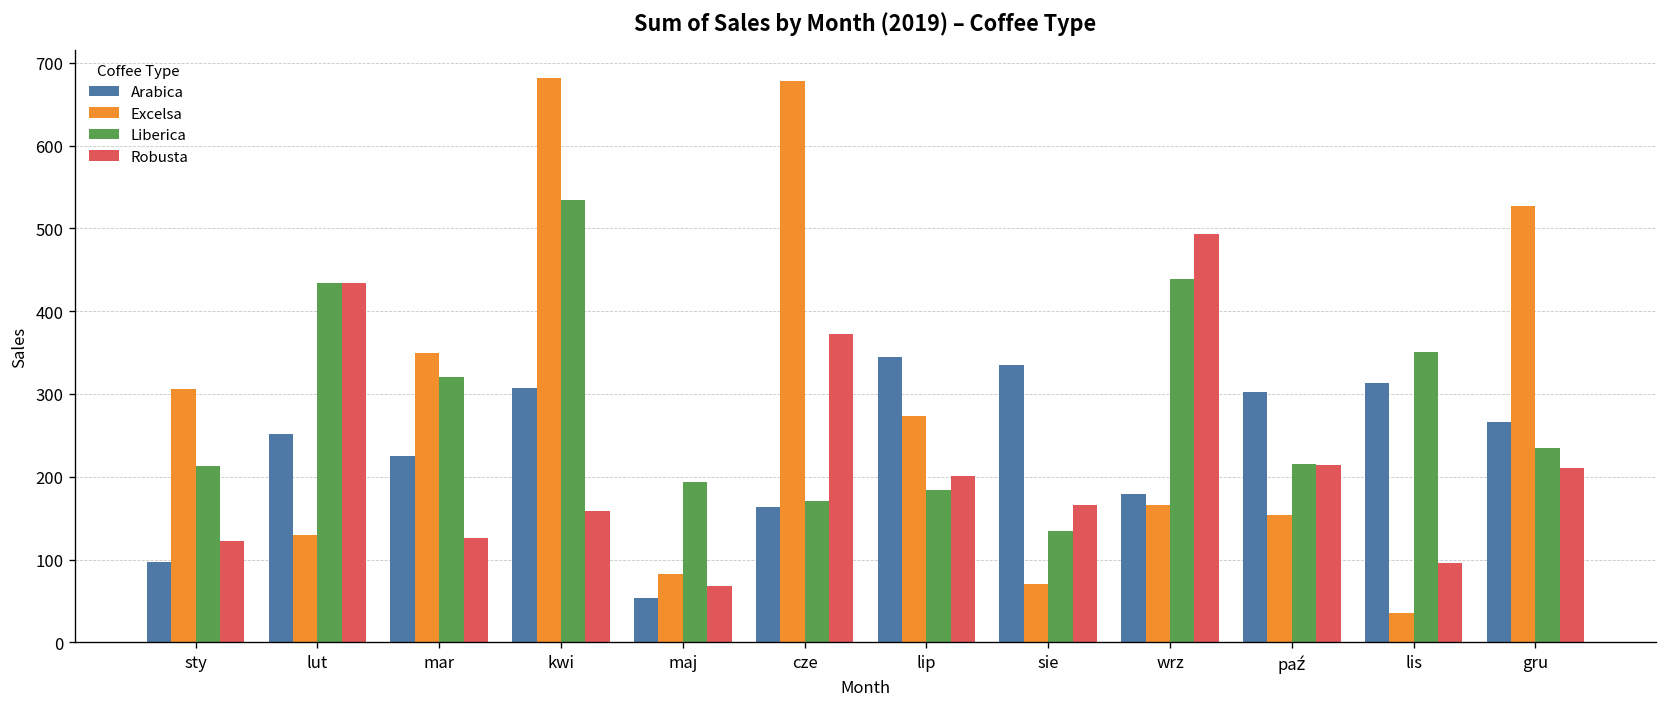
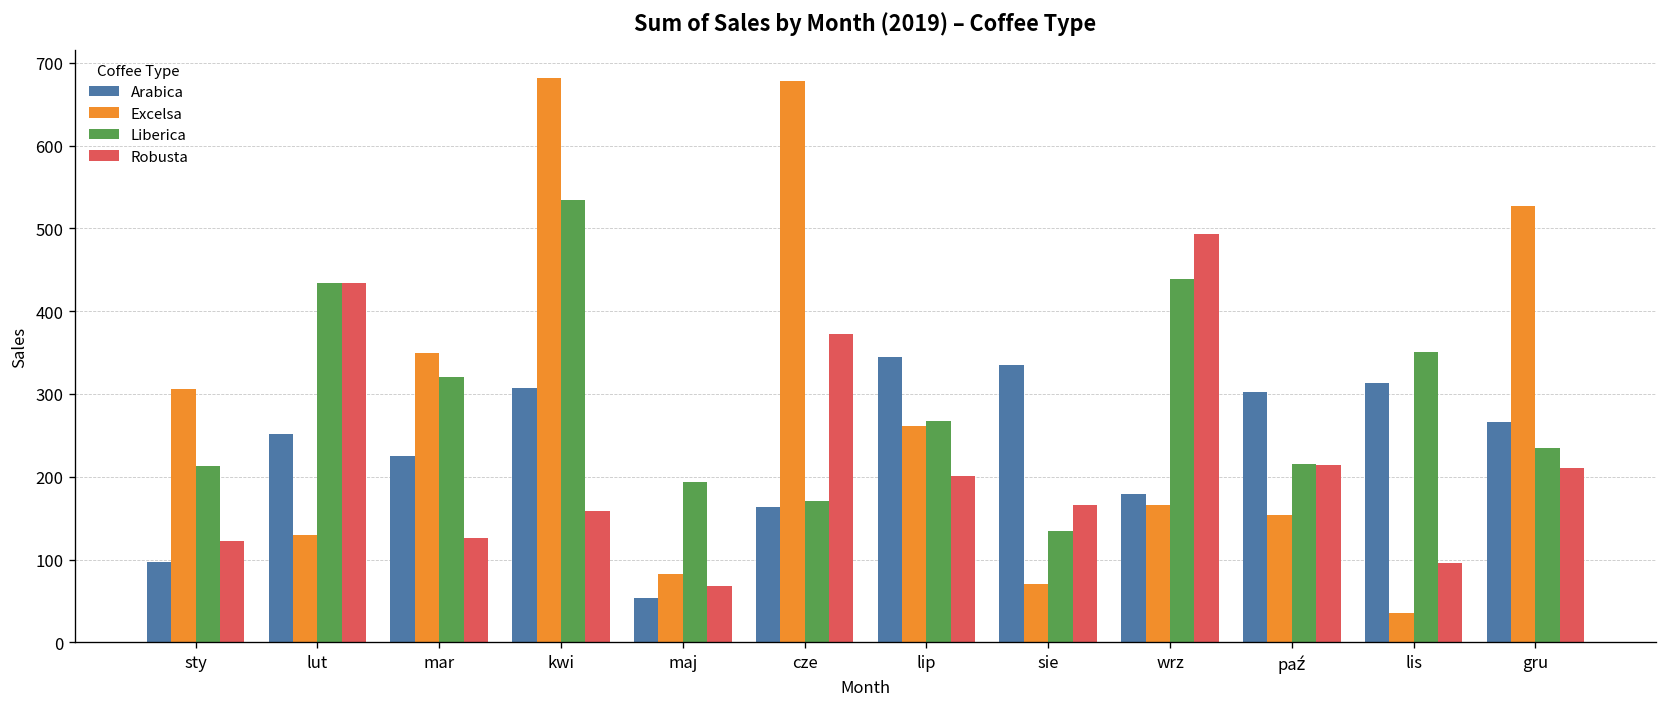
Excelsa, lip: 270 -> 260
Liberica, lip: 180 -> 270
